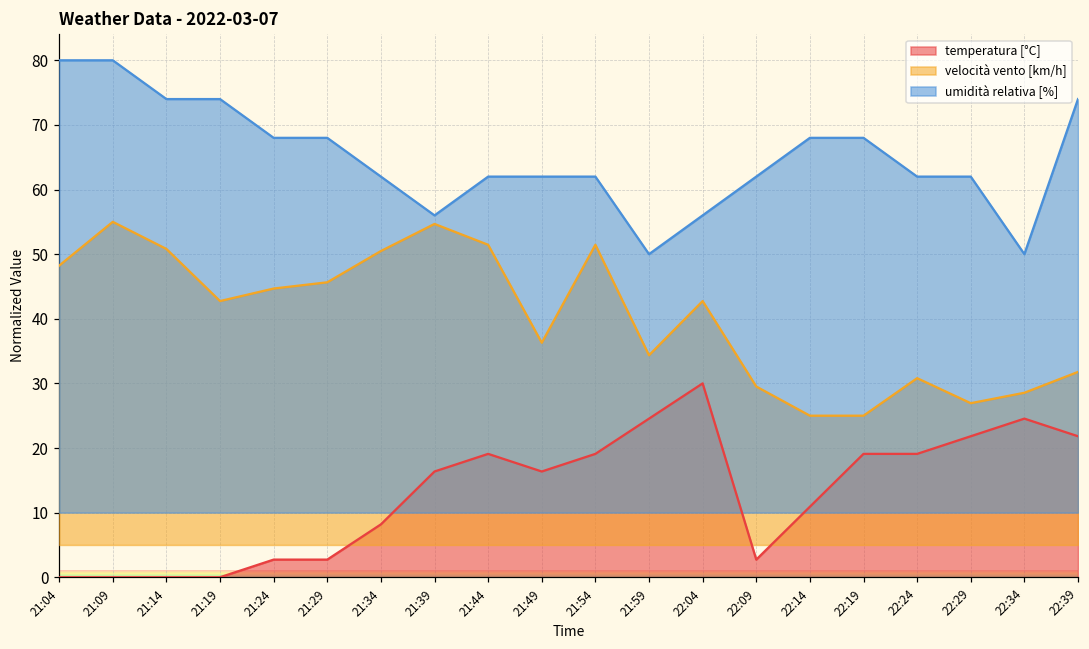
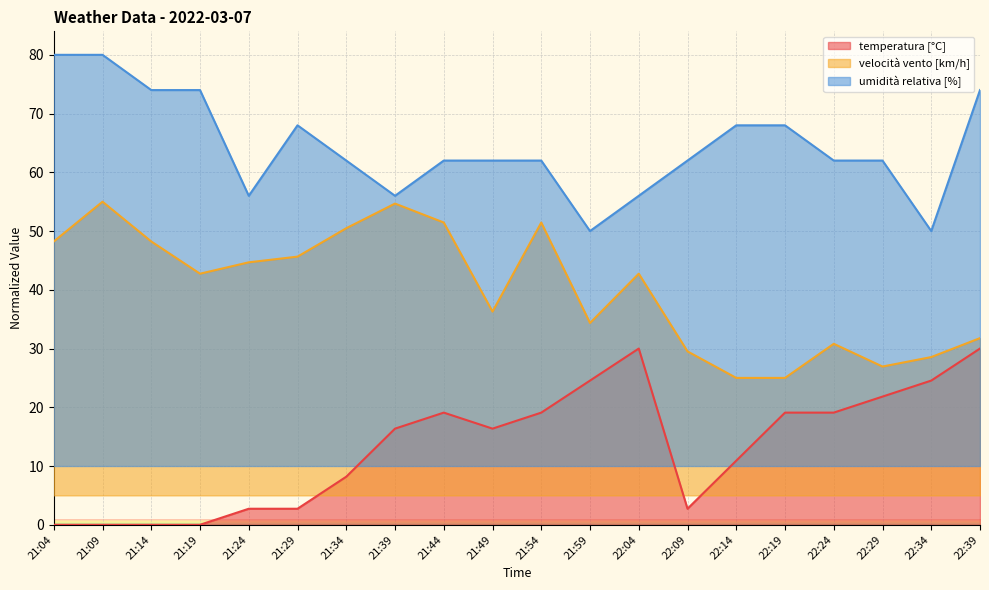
velocità vento [km/h], 21:14: 51 -> 48
umidità relativa [%], 21:24: 68 -> 56
temperatura [°C], 22:39: 22 -> 30
